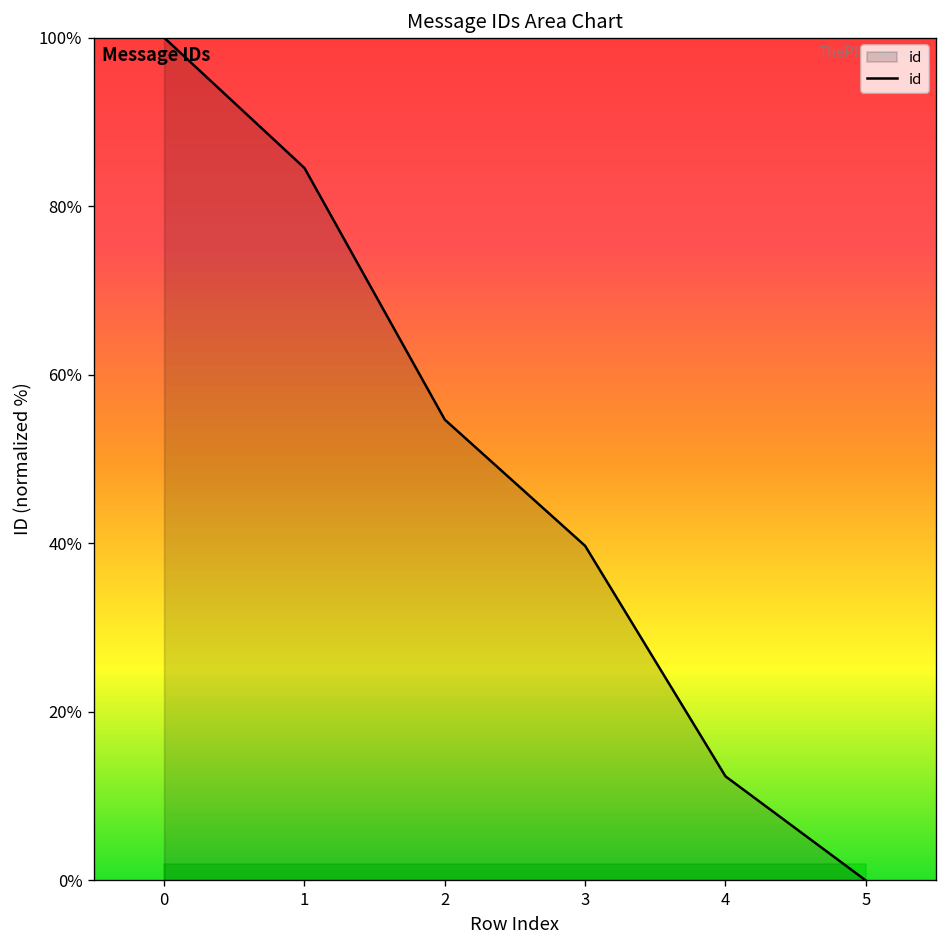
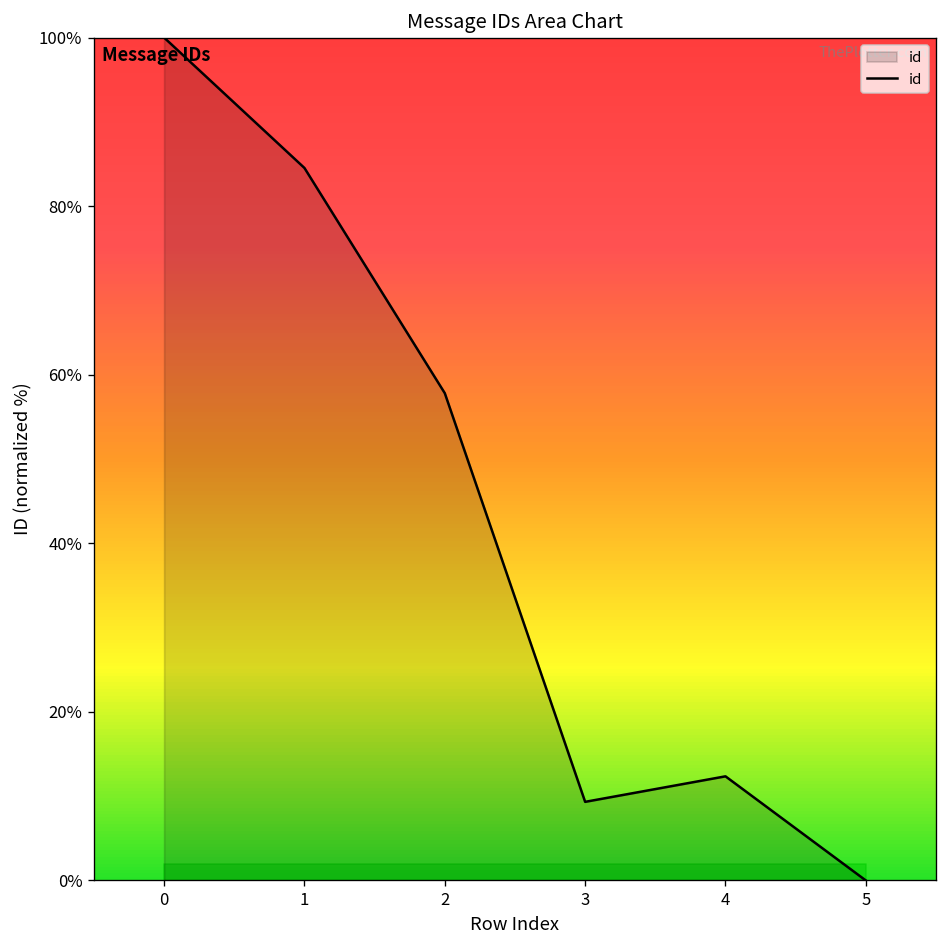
id, 2: 55% -> 58%
id, 3: 40% -> 9%
